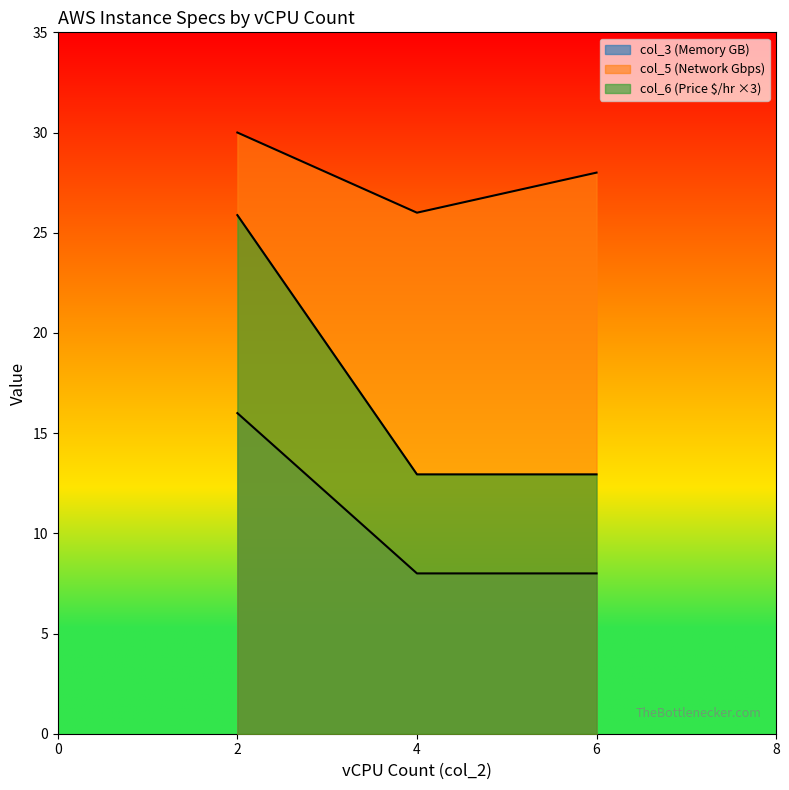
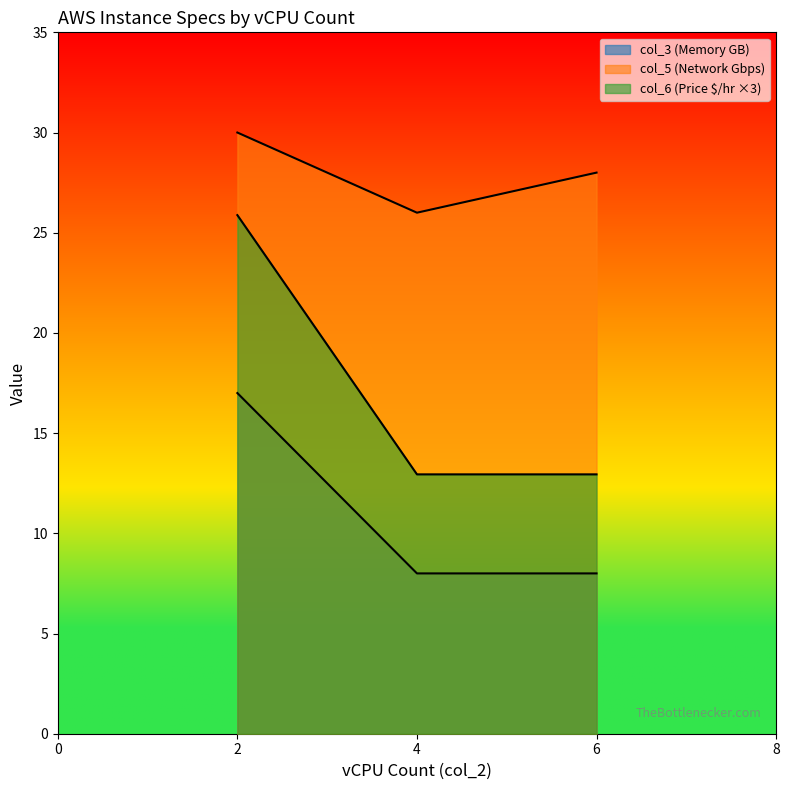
col_3 (Memory GB), 2: 16 -> 17
